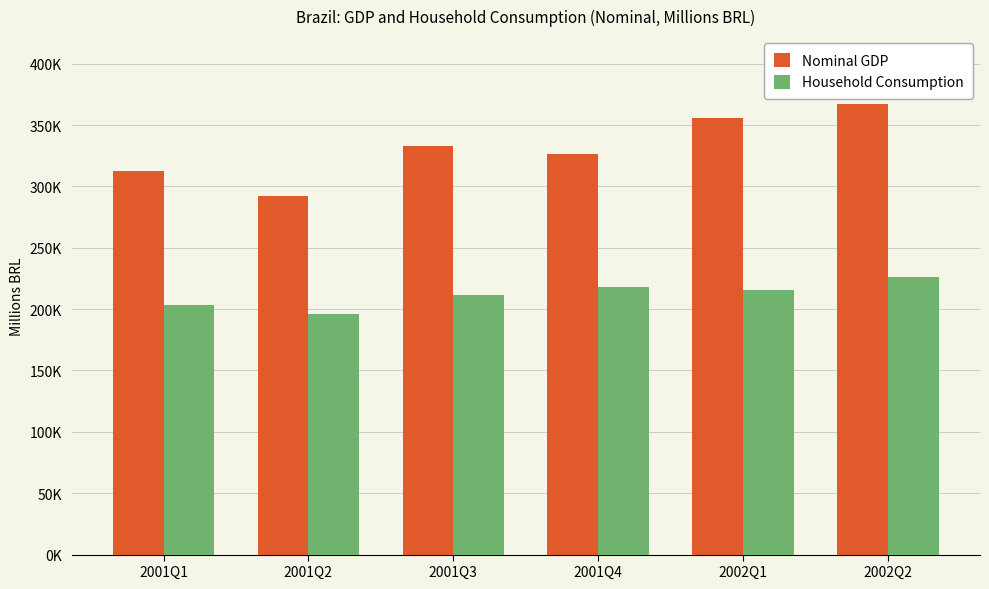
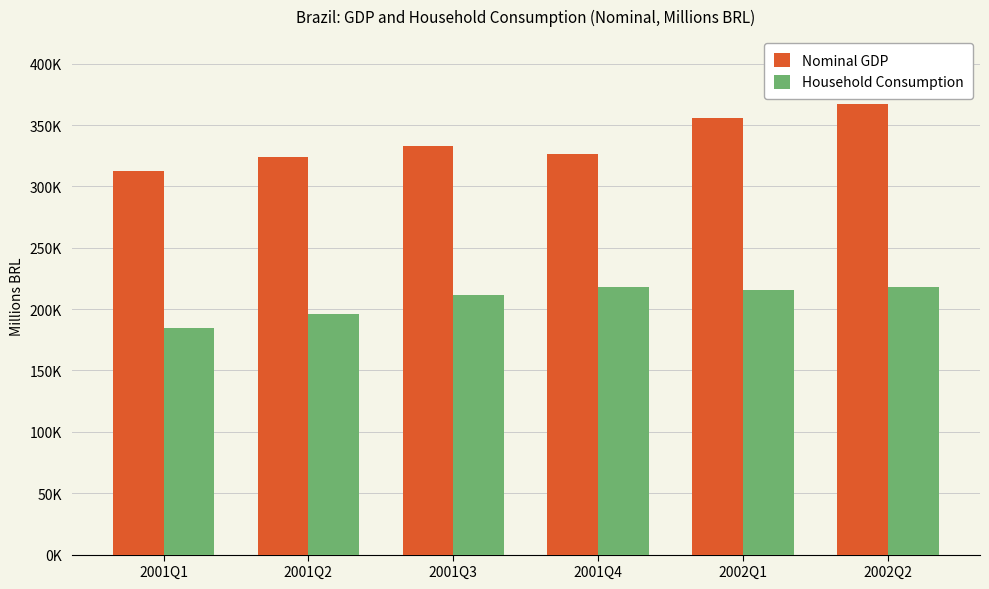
Household Consumption, 2001Q1: 203000 -> 185000
Nominal GDP, 2001Q2: 292000 -> 324000
Household Consumption, 2002Q2: 226000 -> 218000
